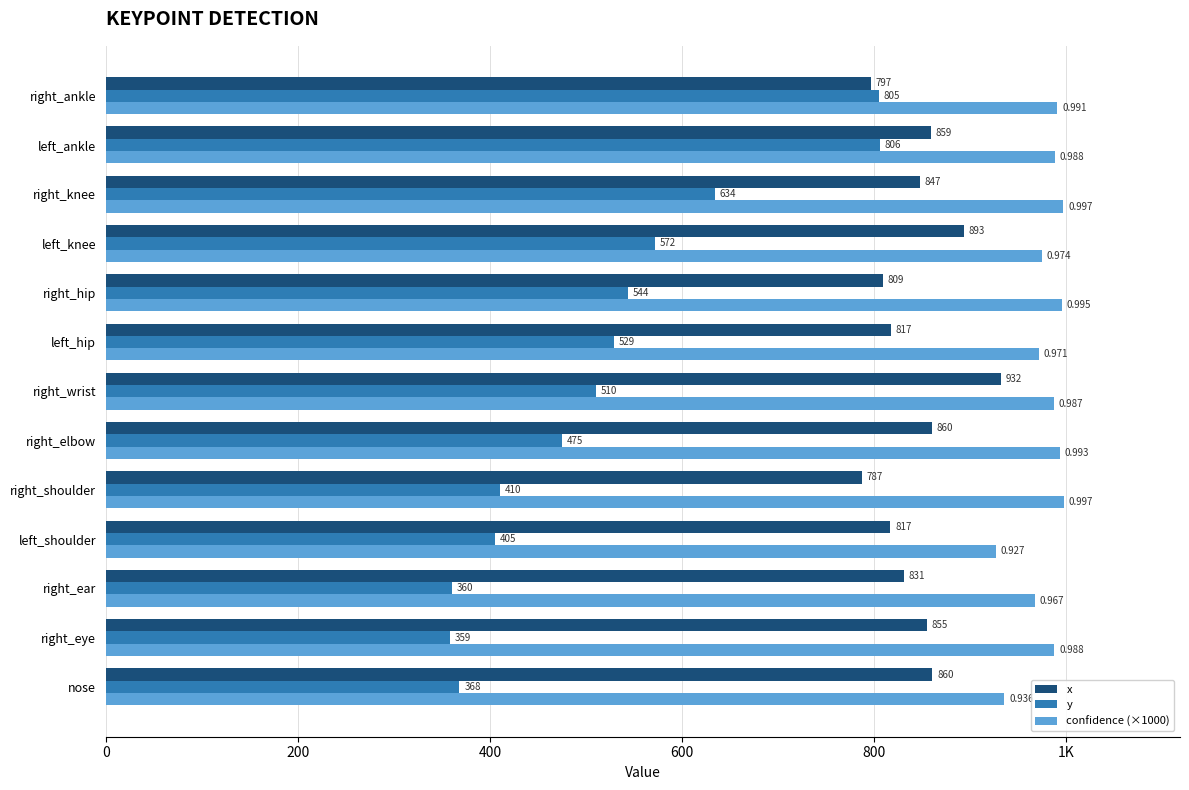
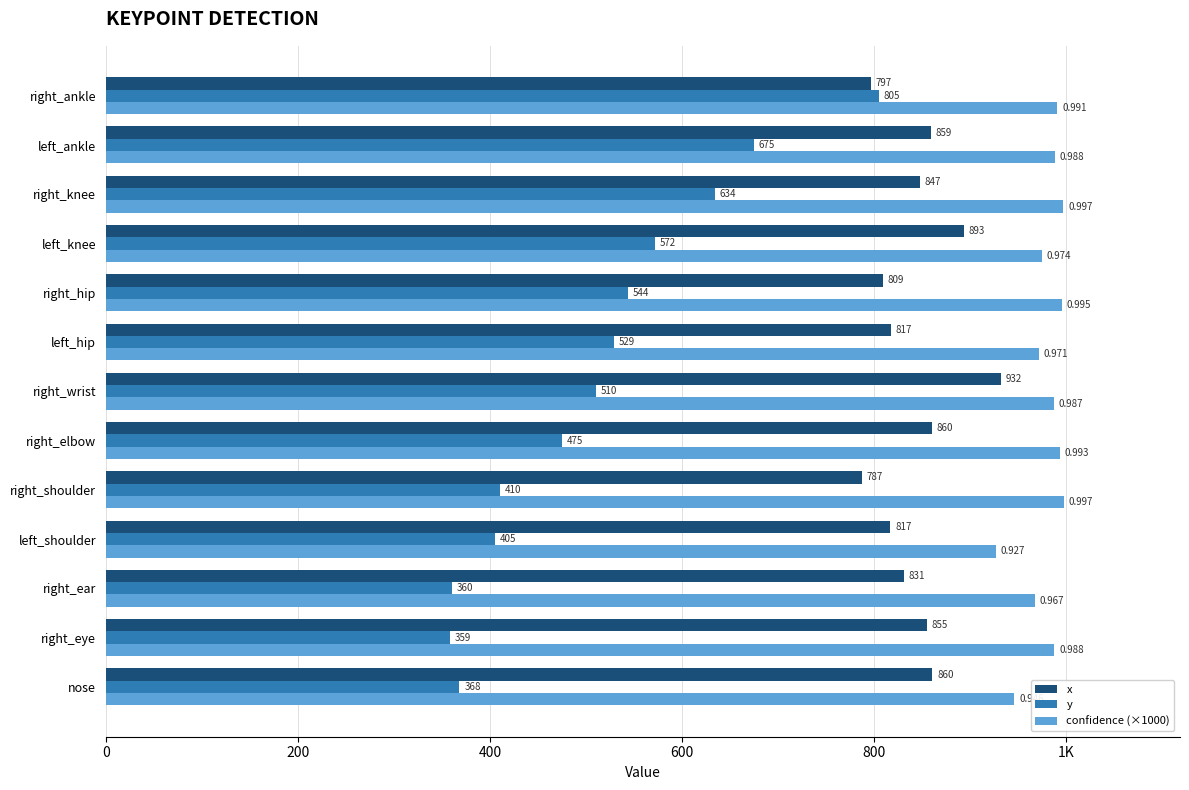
y, left_ankle: 806 -> 675
confidence (×1000), nose: 940 -> 950
